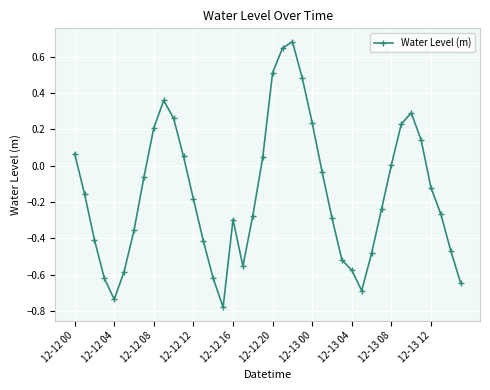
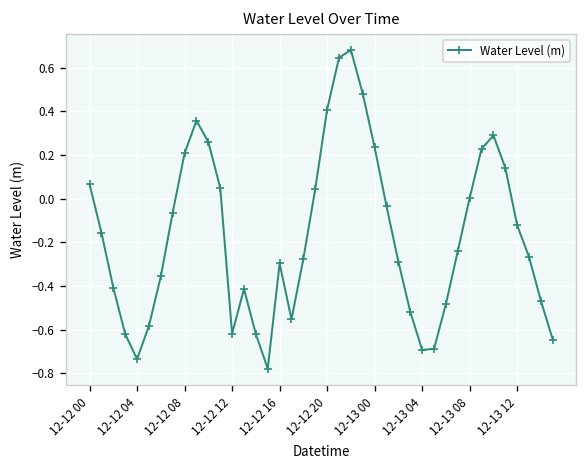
12-12 12: -0.18 -> -0.62
12-12 20: 0.51 -> 0.41
12-13 04: -0.57 -> -0.69
